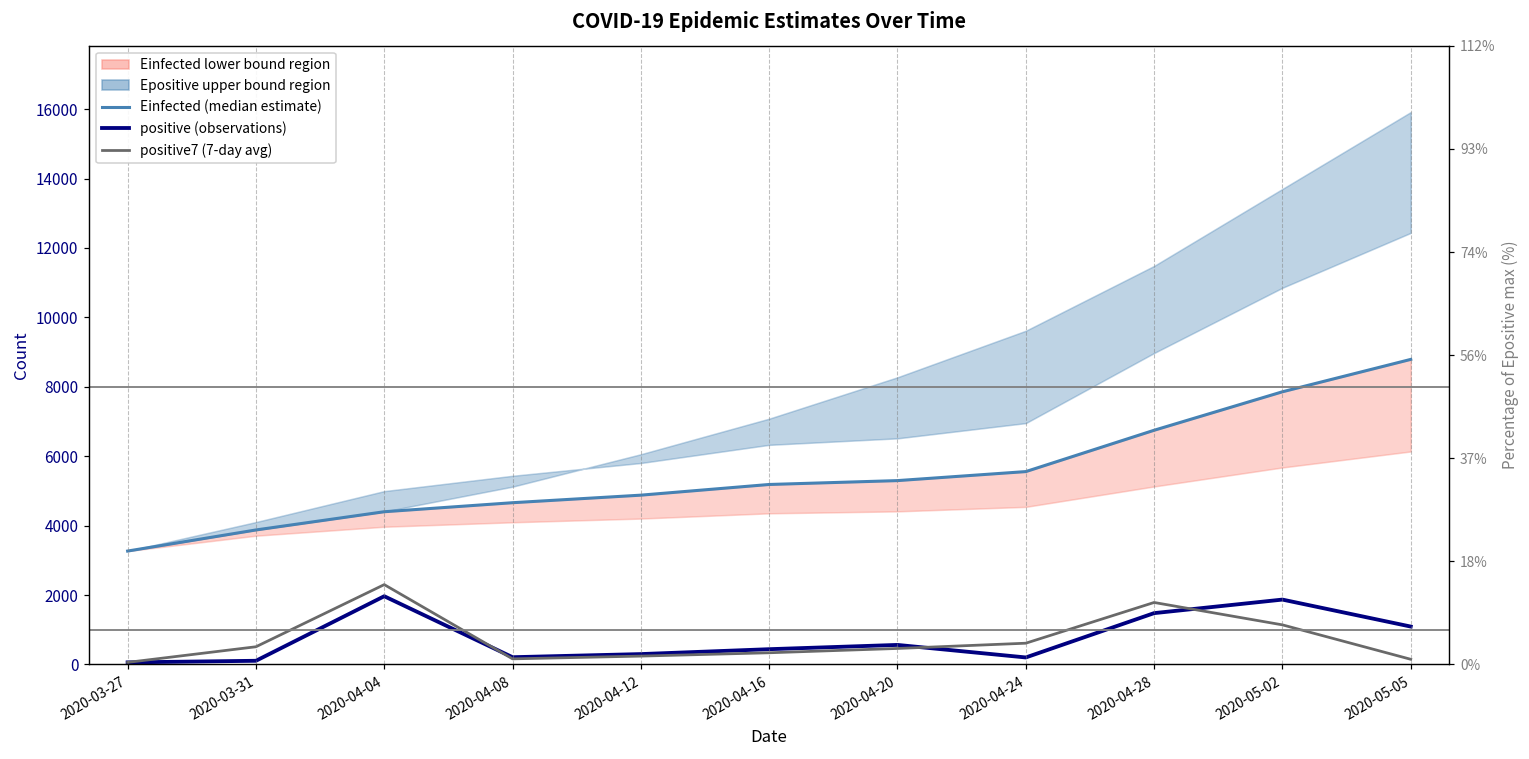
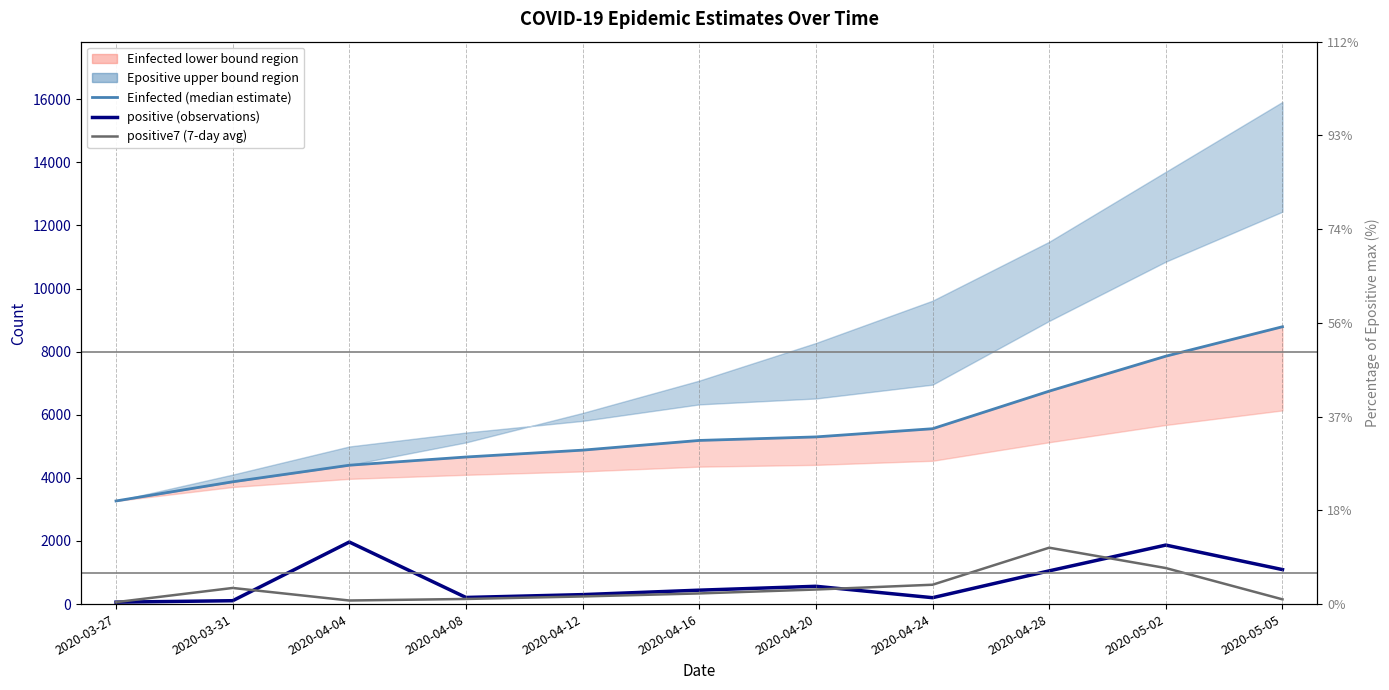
positive7 (7-day avg), 2020-04-04: 2300 -> 100
positive (observations), 2020-04-28: 1500 -> 1100
